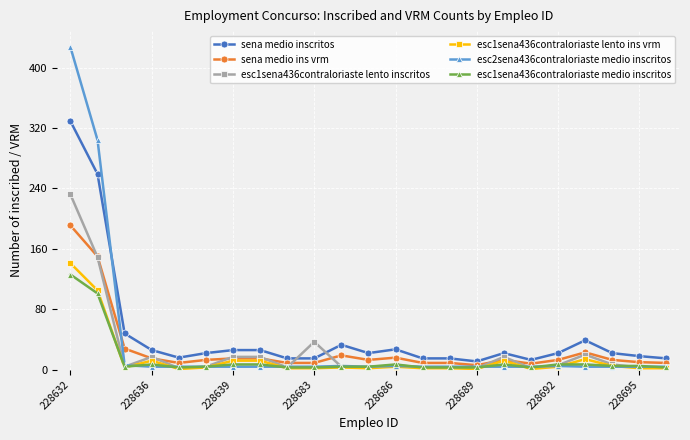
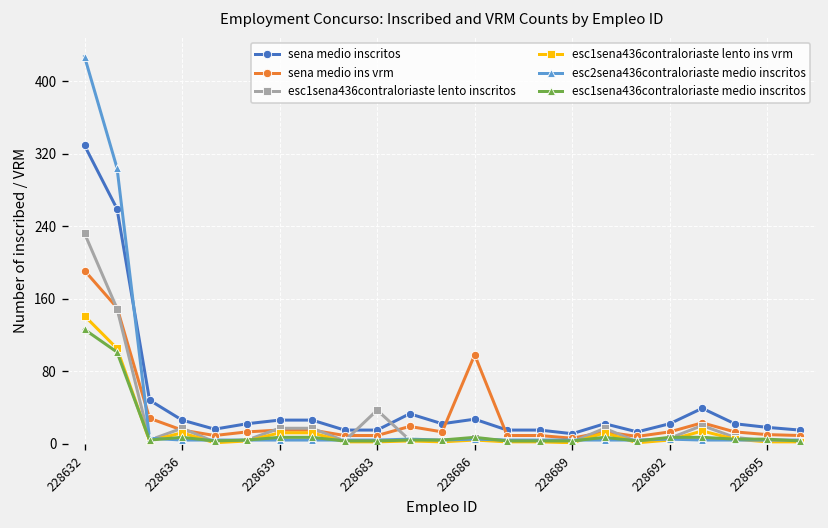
sena medio ins vrm, 228686: 20 -> 100
